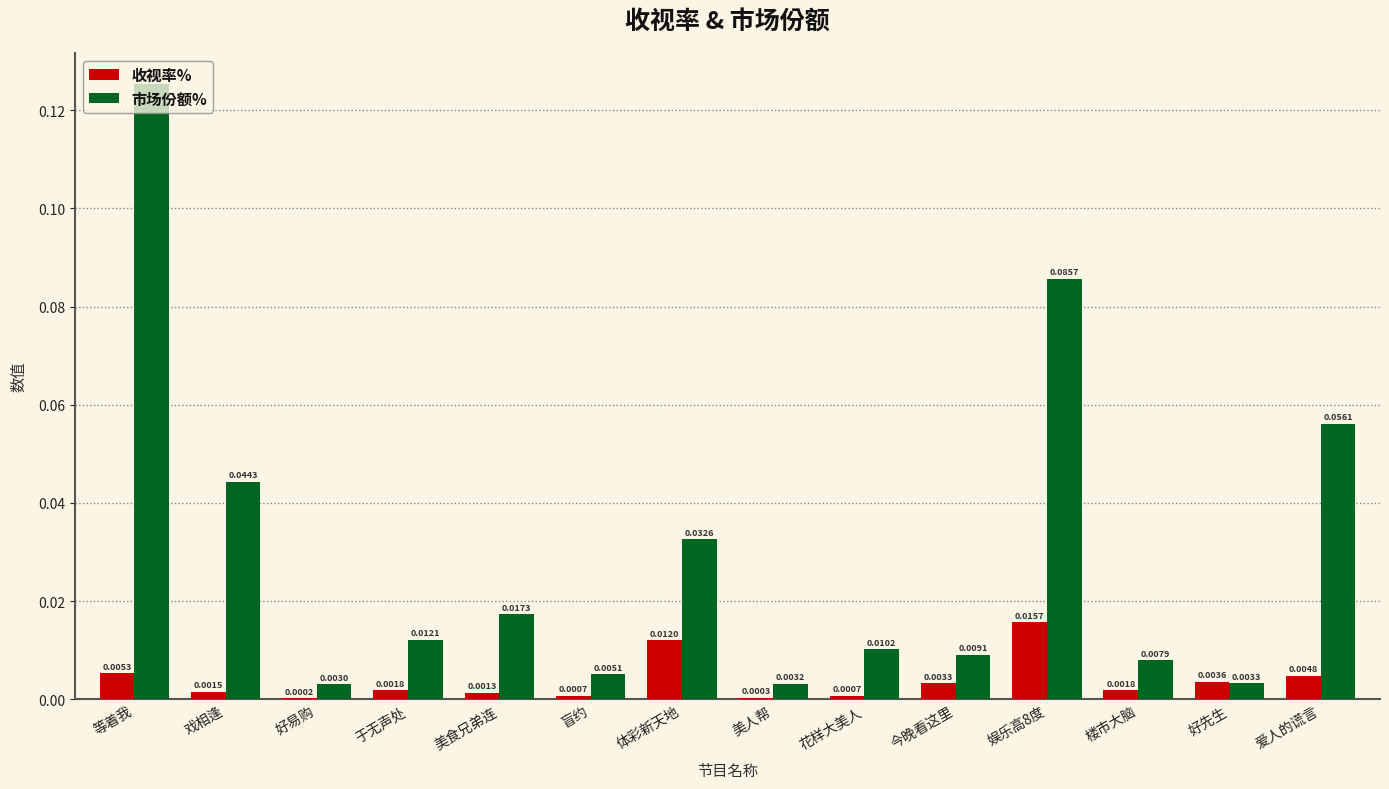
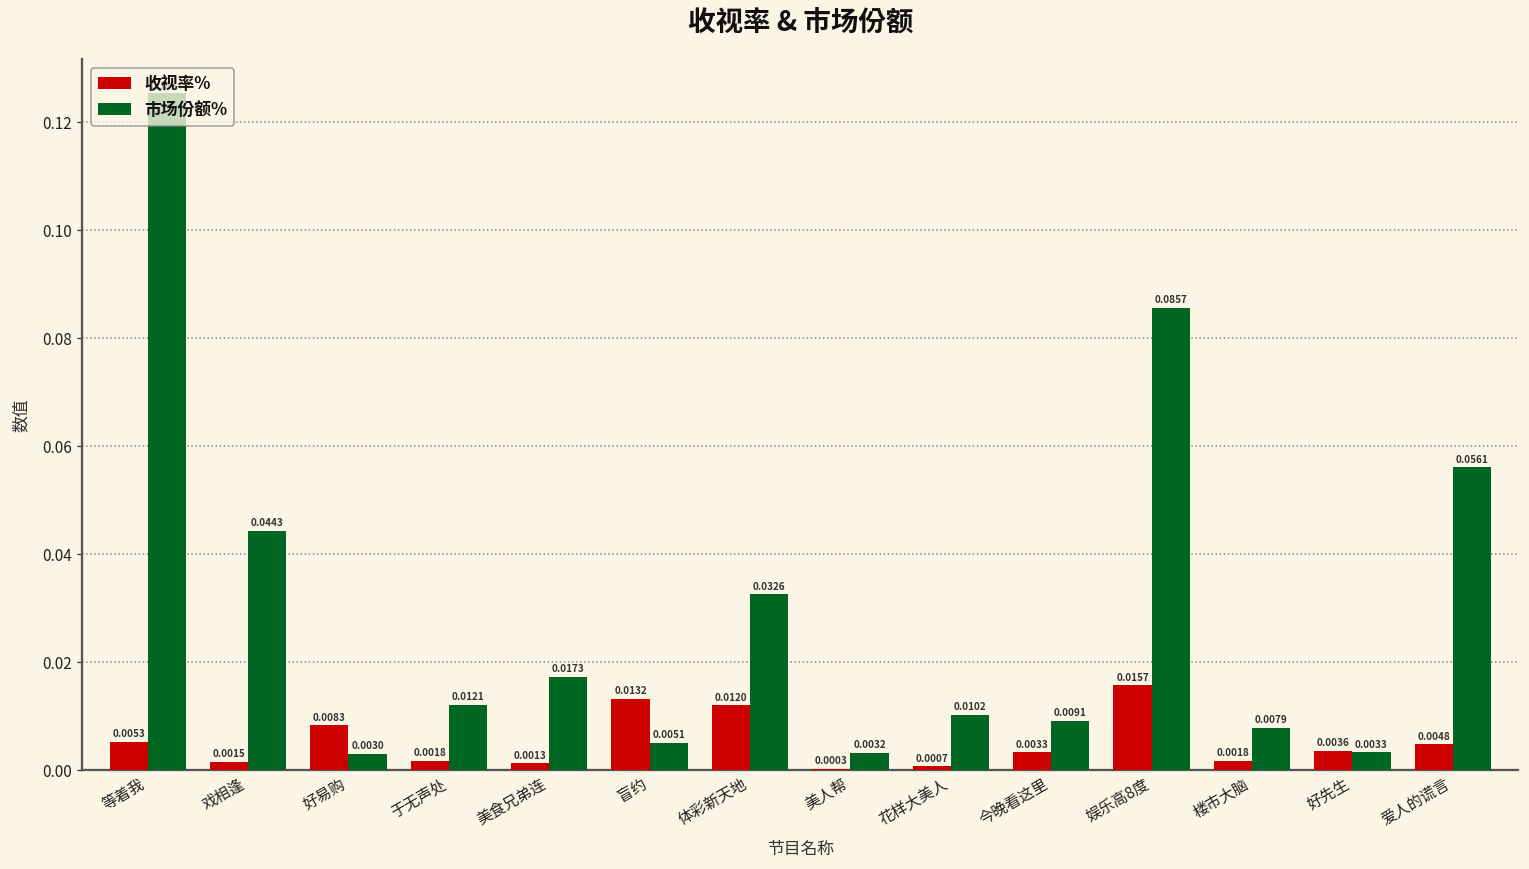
收视率%, 好易购: 0.0002 -> 0.0083
收视率%, 盲约: 0.0007 -> 0.0132
